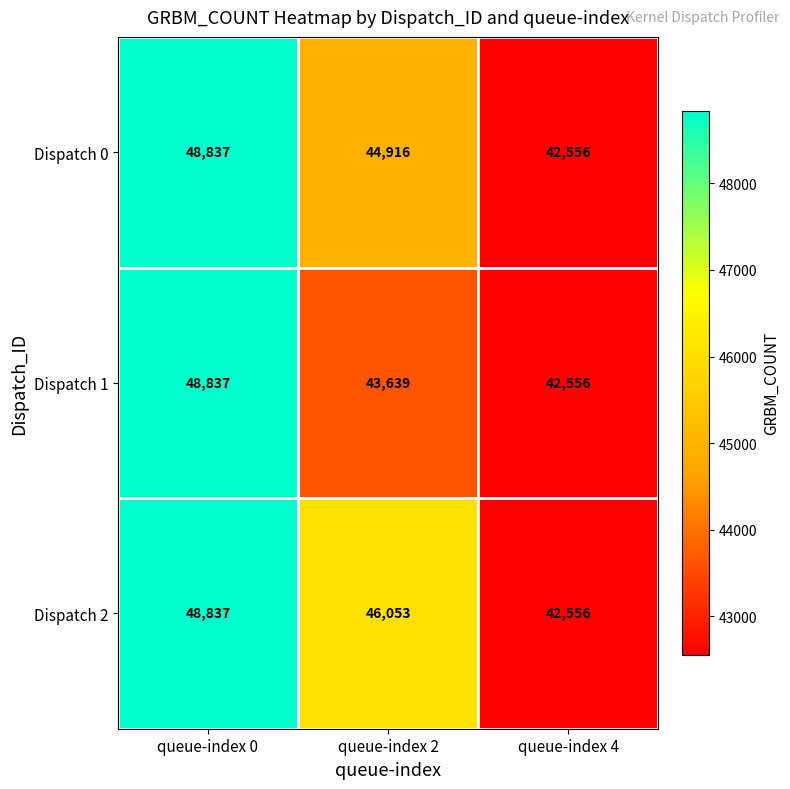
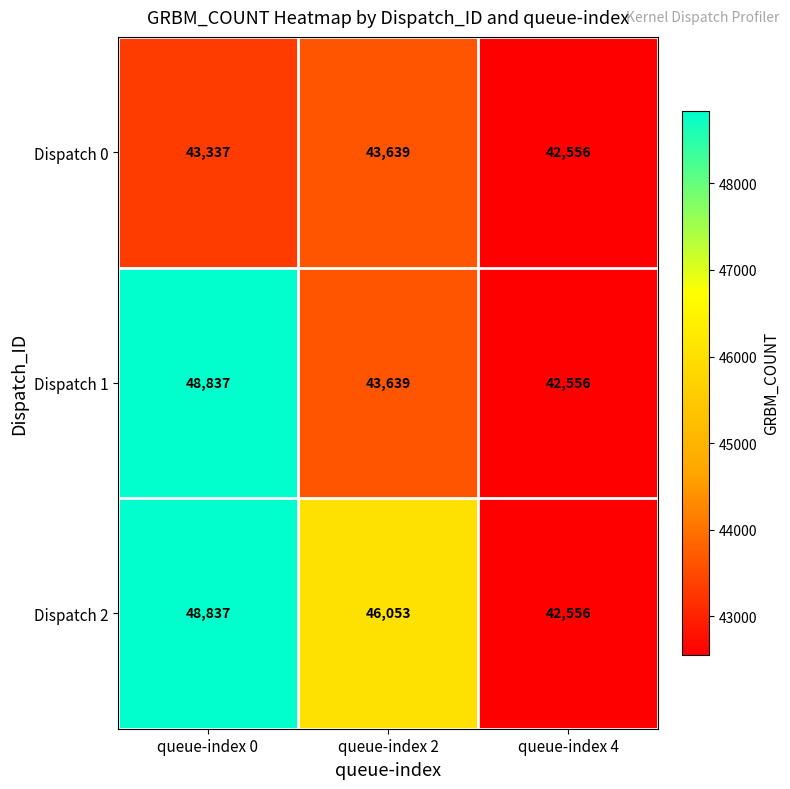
Dispatch 0, queue-index 0: 48,837 -> 43,337
Dispatch 0, queue-index 2: 44,916 -> 43,639
